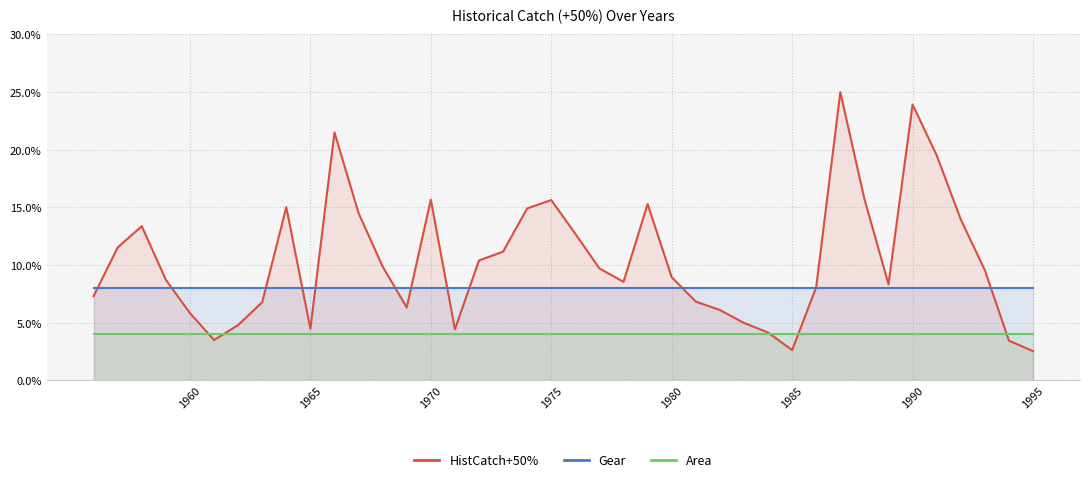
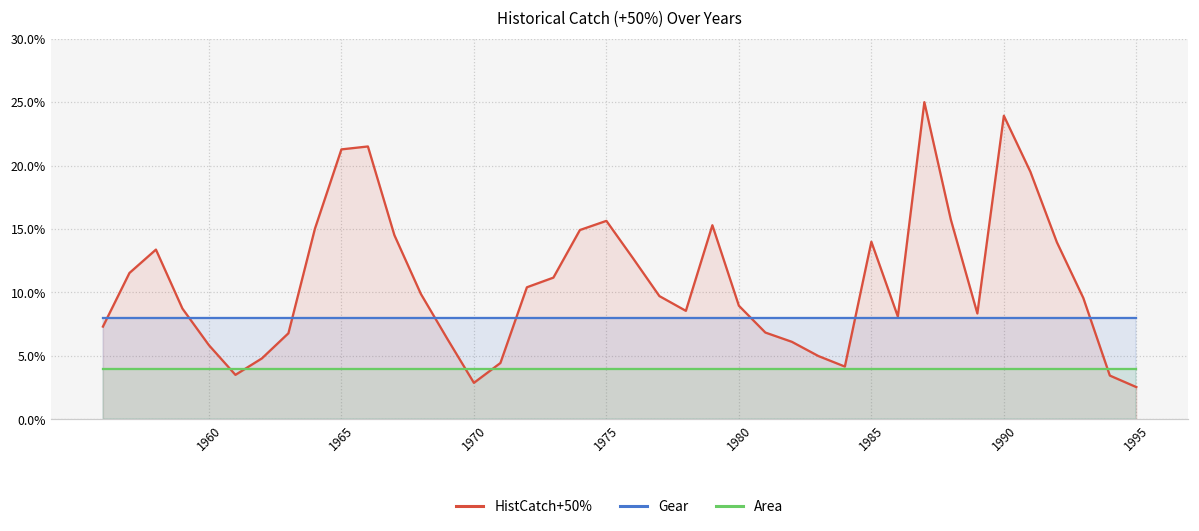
HistCatch+50%, 1965: 4.5% -> 21.3%
HistCatch+50%, 1970: 15.7% -> 2.9%
HistCatch+50%, 1985: 2.6% -> 14.0%
